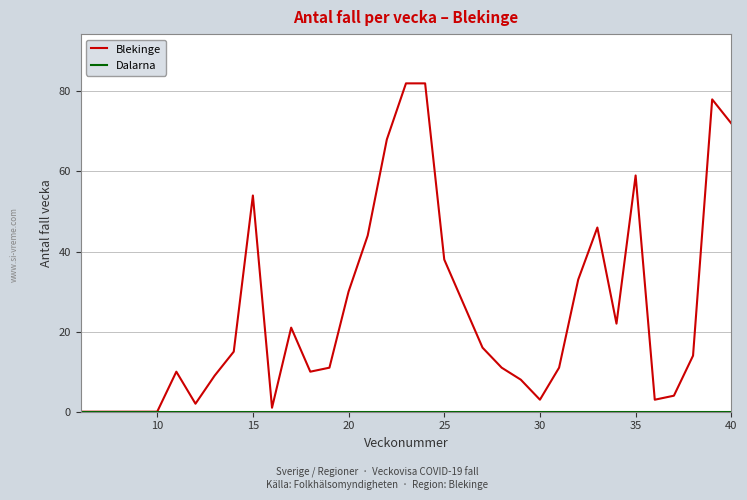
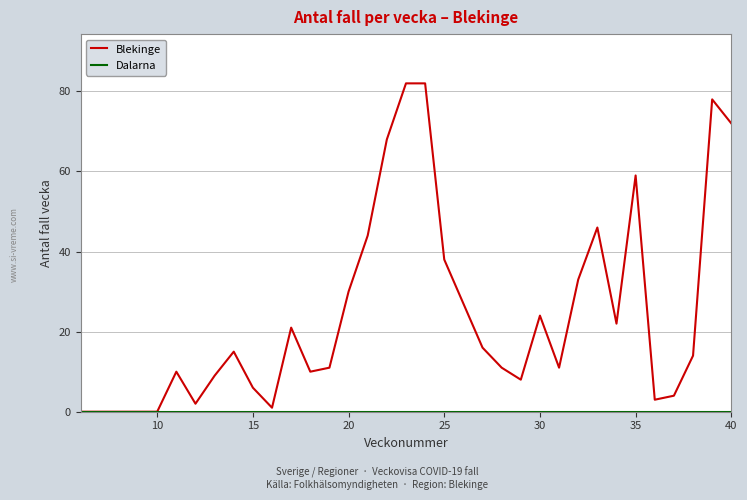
Blekinge, 15: 54 -> 6
Blekinge, 30: 3 -> 24
